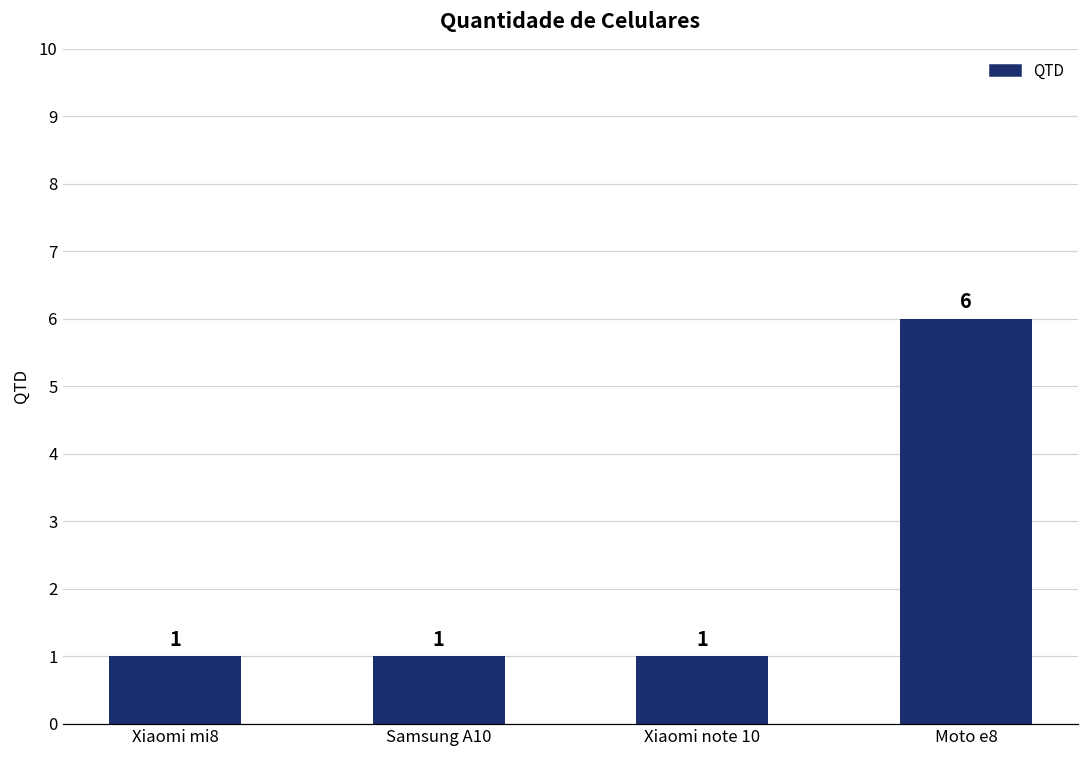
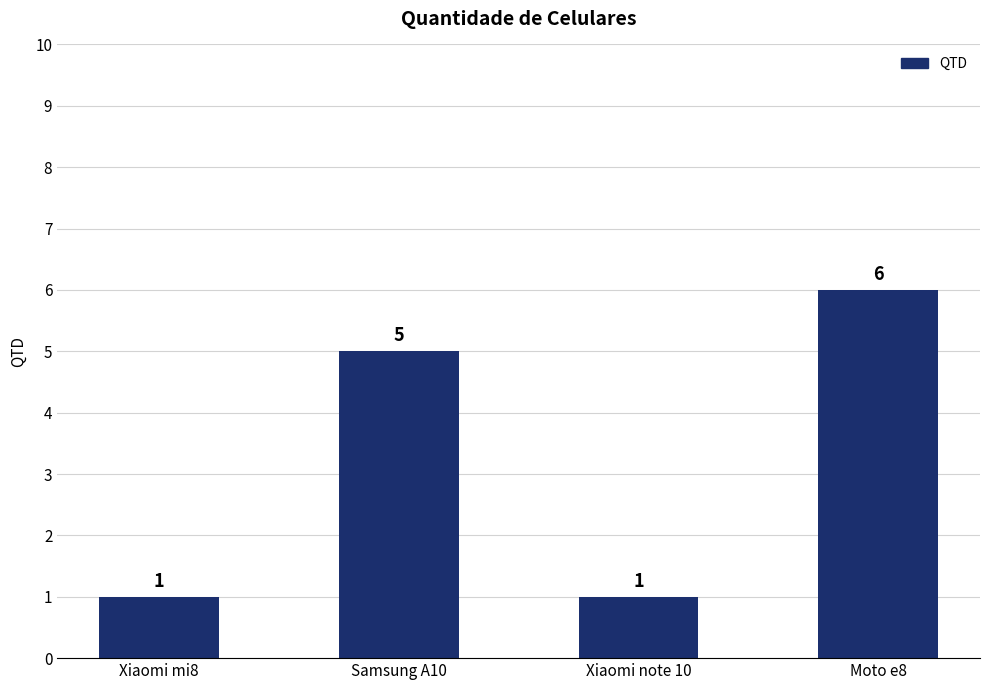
Samsung A10: 1 -> 5
